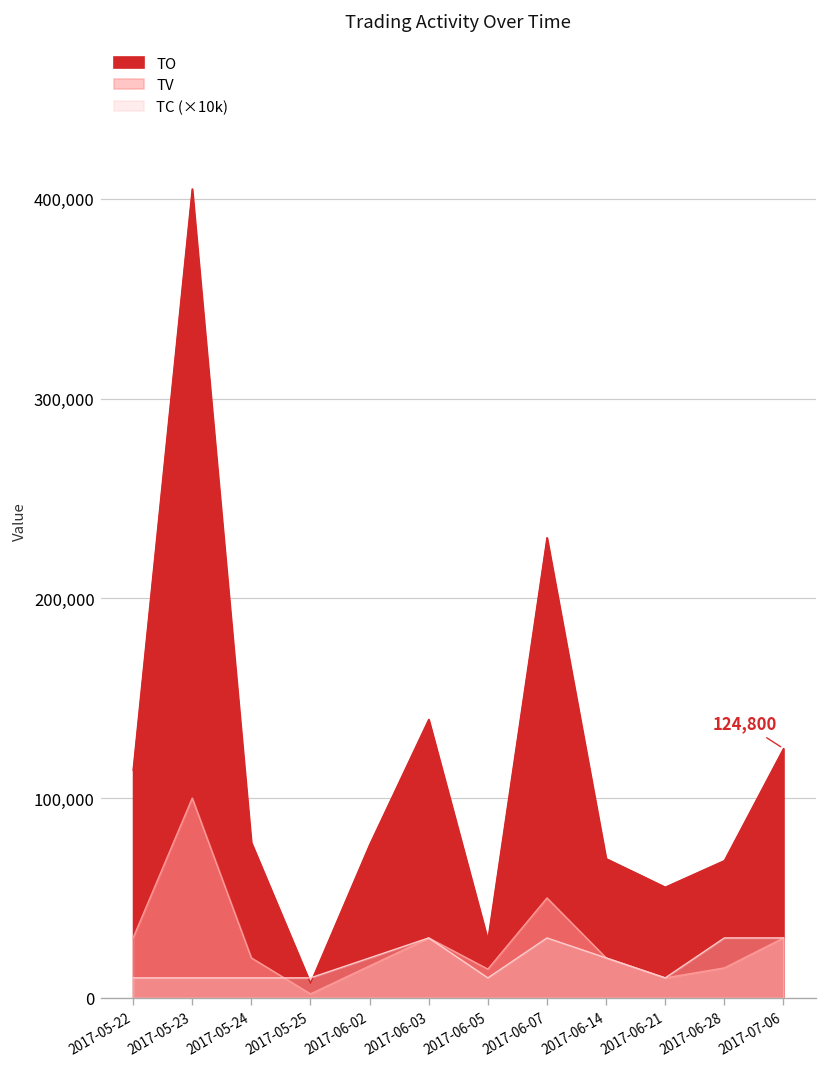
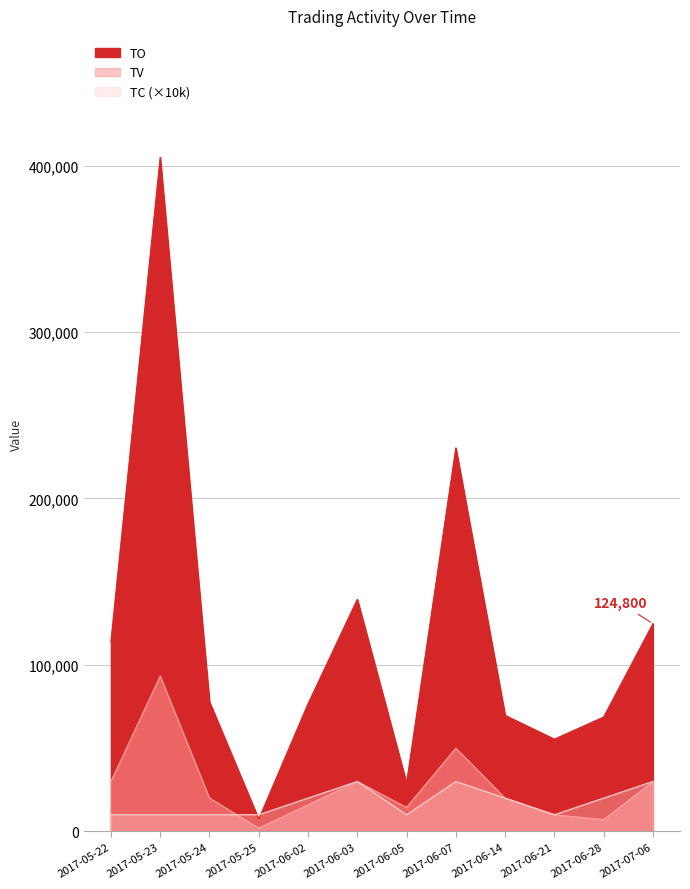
TV, 2017-05-23: 100,000 -> 93,000
TV, 2017-06-28: 15,000 -> 7,000
TC (×10k), 2017-06-28: 30,000 -> 20,000
